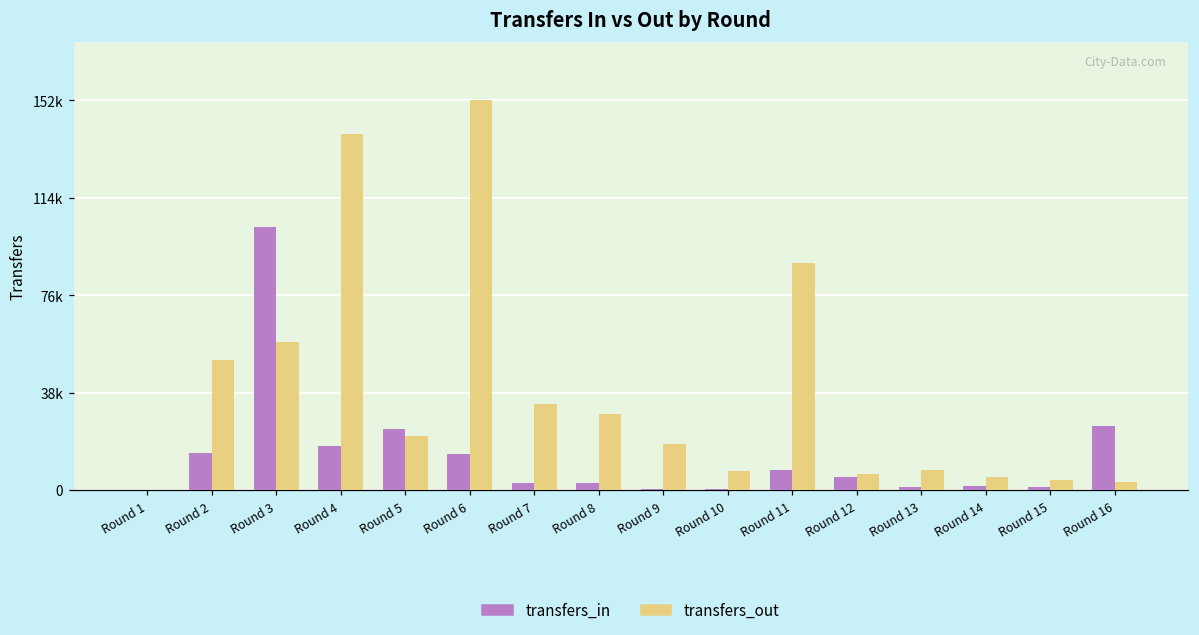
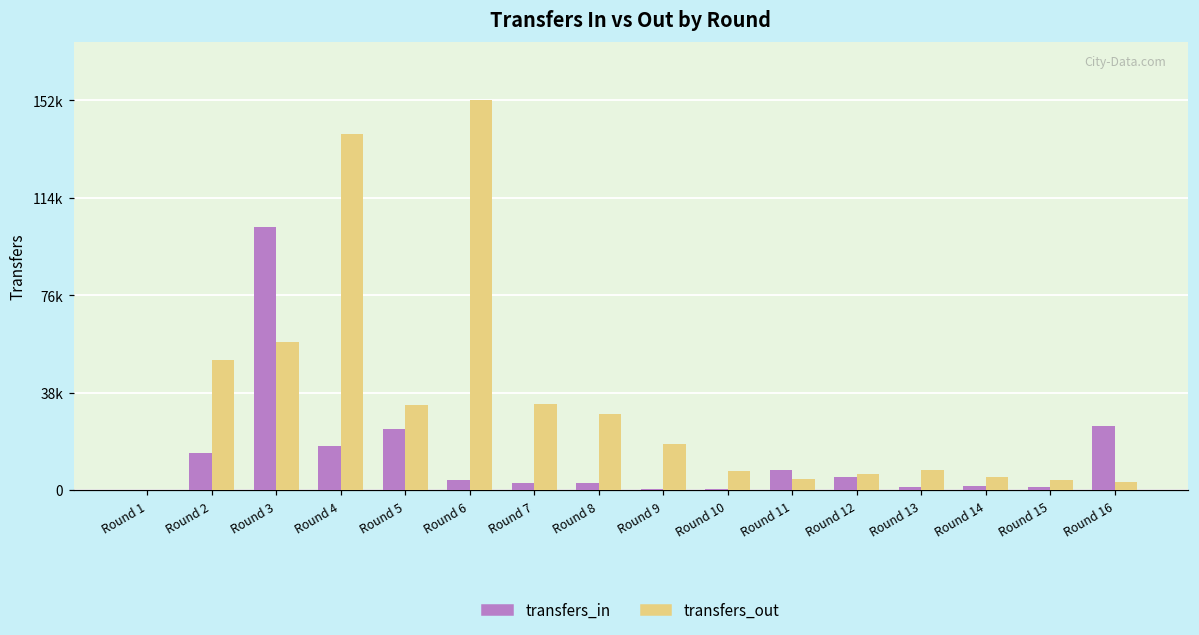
transfers_out, Round 5: 21000 -> 34000
transfers_in, Round 6: 14000 -> 4000
transfers_out, Round 11: 89000 -> 4000
